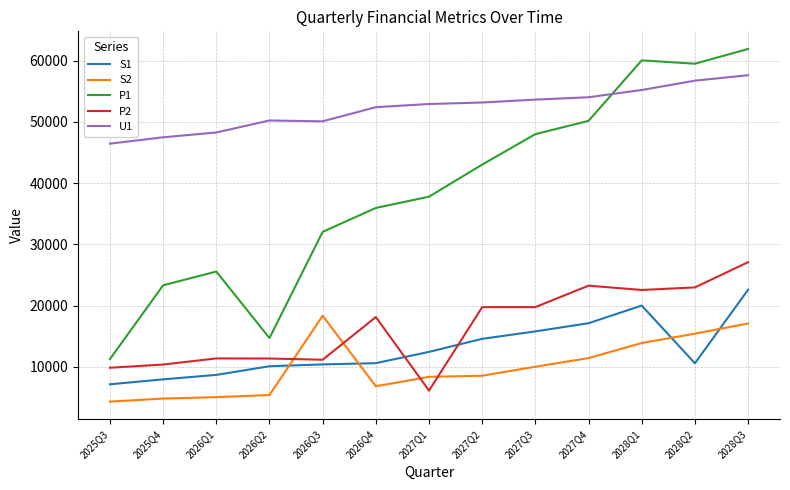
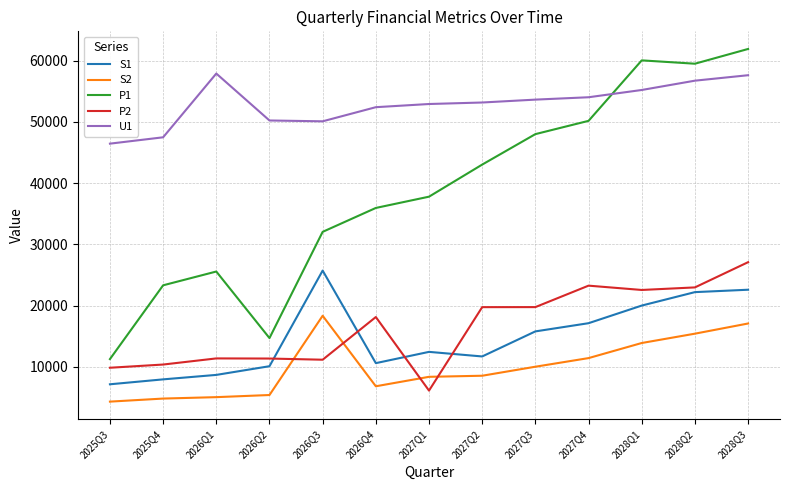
U1, 2026Q1: 48000 -> 58000
S1, 2026Q3: 10000 -> 26000
S1, 2027Q2: 15000 -> 12000
S1, 2028Q2: 11000 -> 22000
